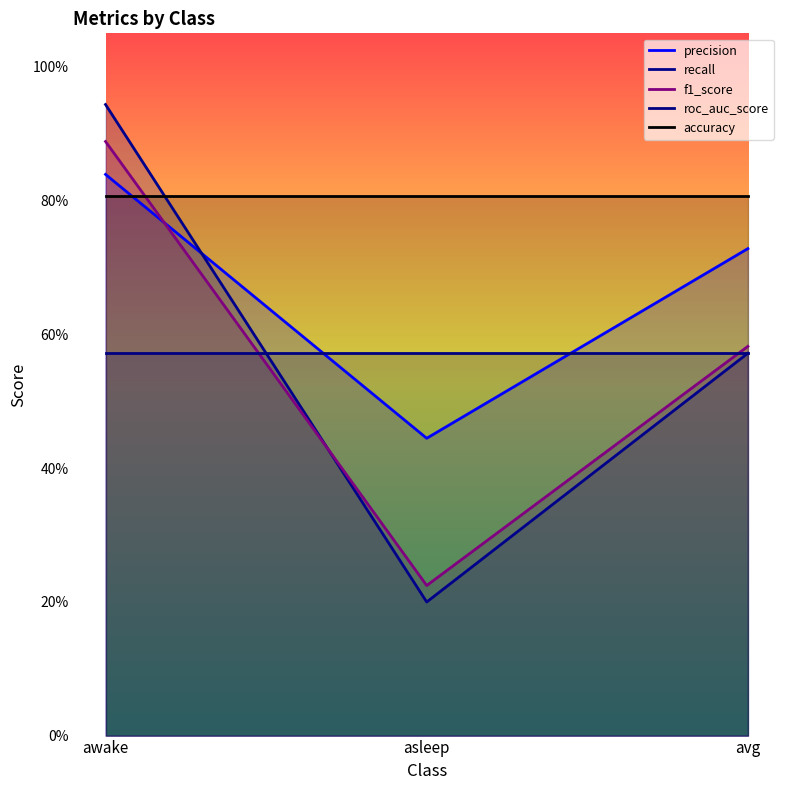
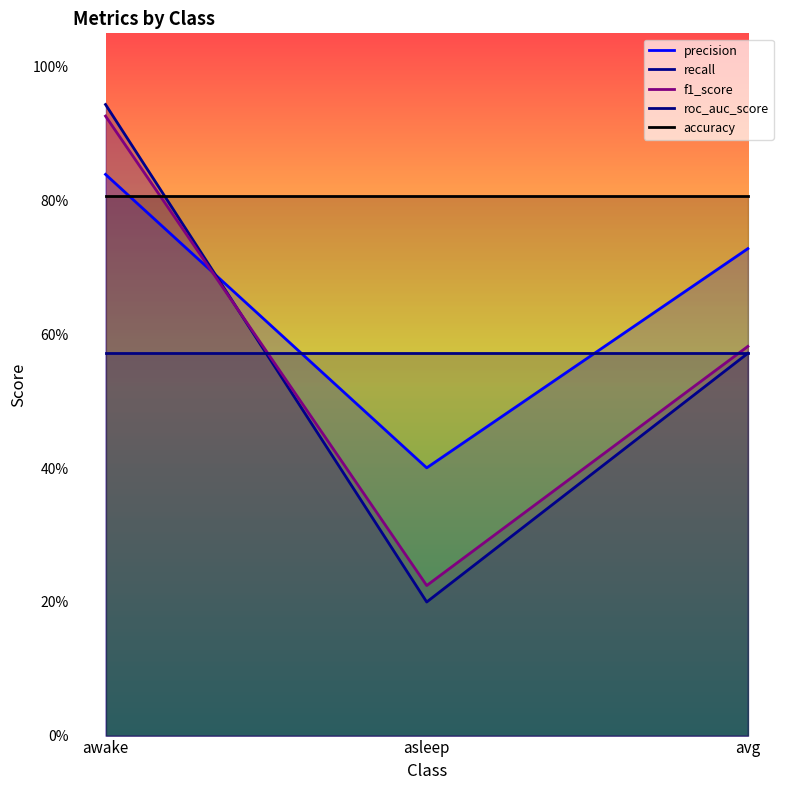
f1_score, awake: 89% -> 93%
precision, asleep: 44% -> 40%
